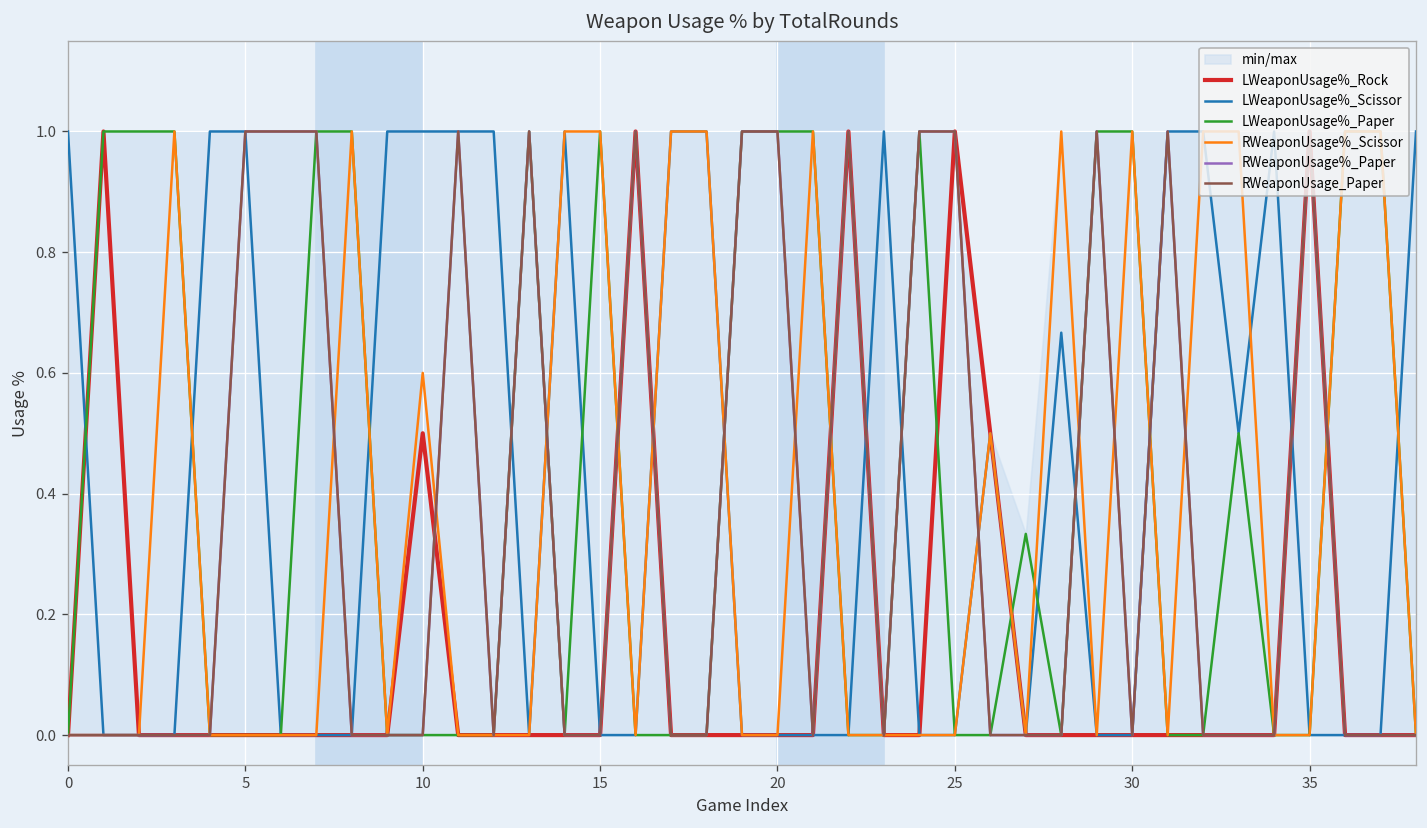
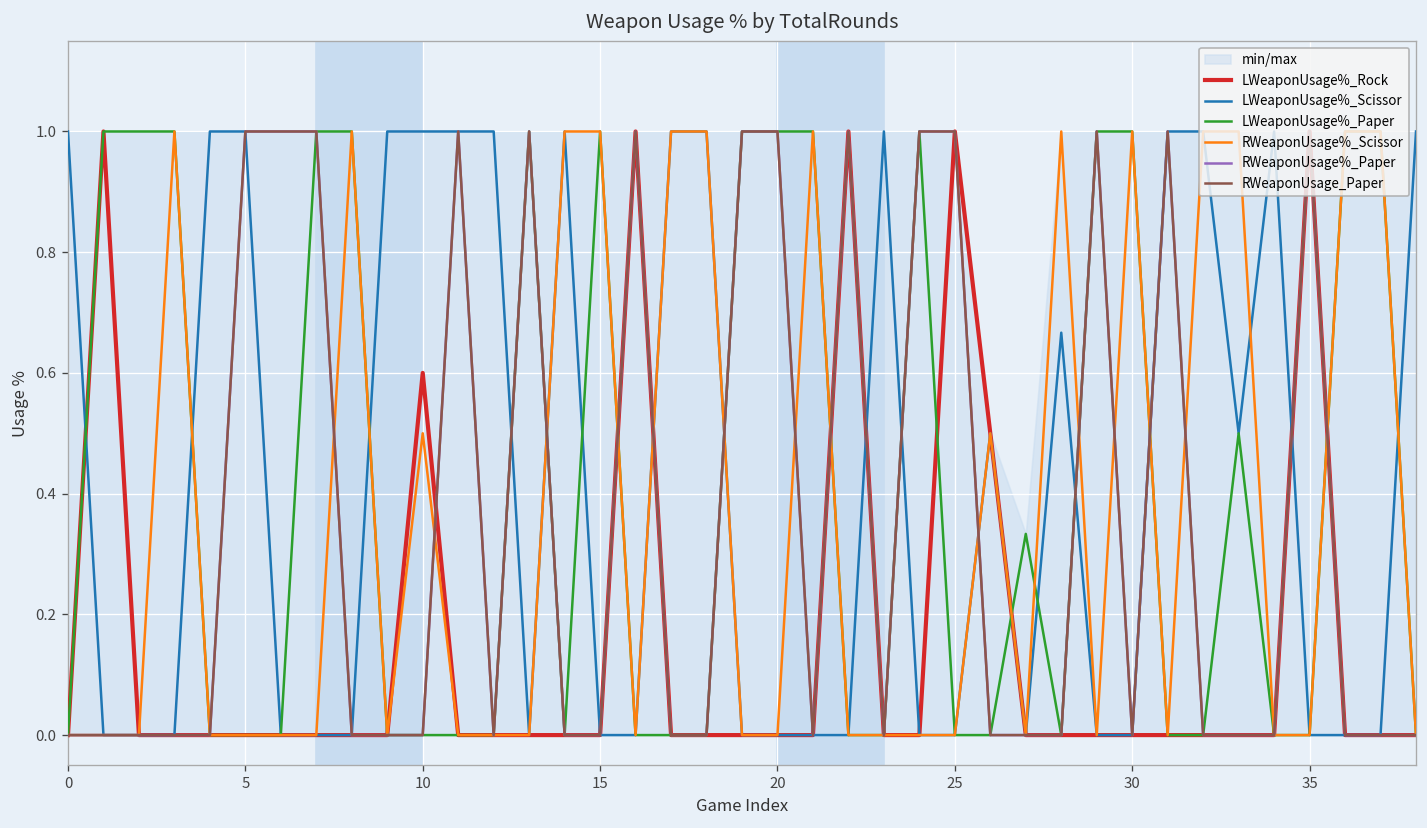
LWeaponUsage%_Rock, 10: 0.5 -> 0.6
RWeaponUsage%_Scissor, 10: 0.6 -> 0.5
